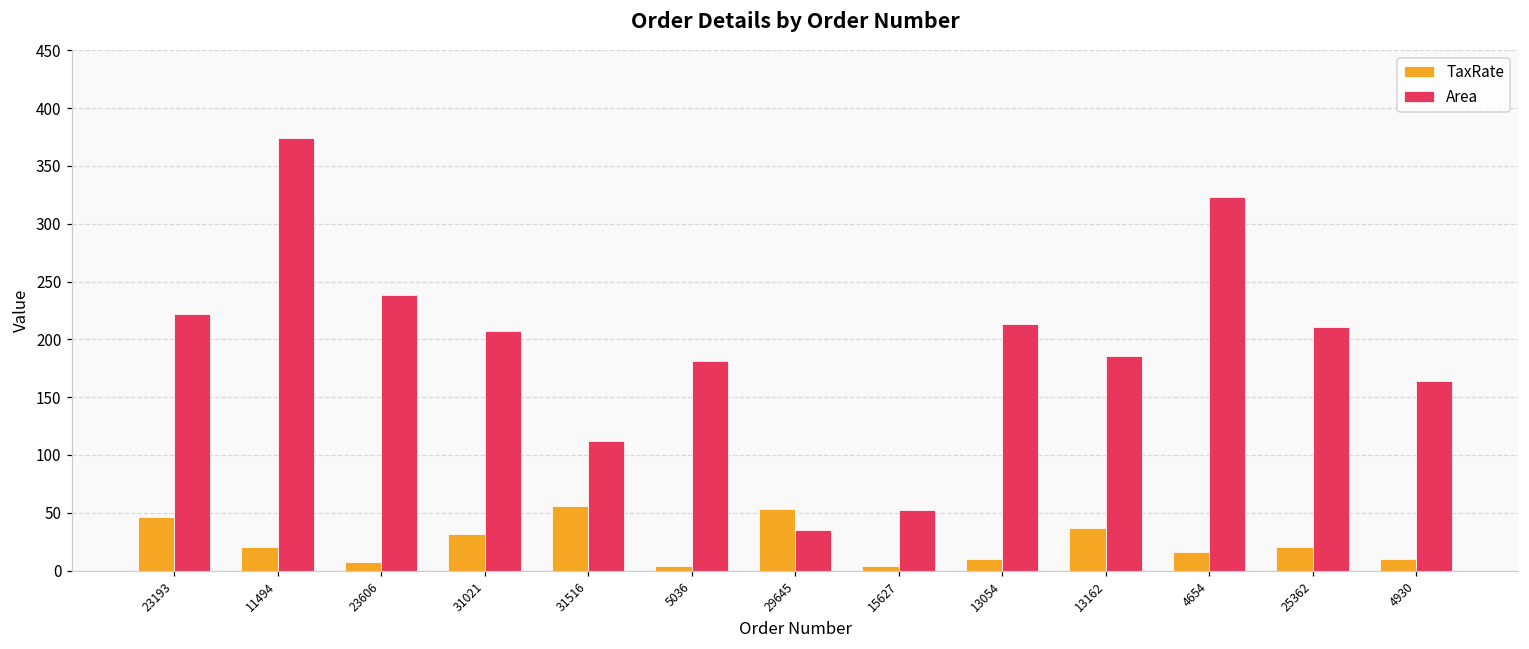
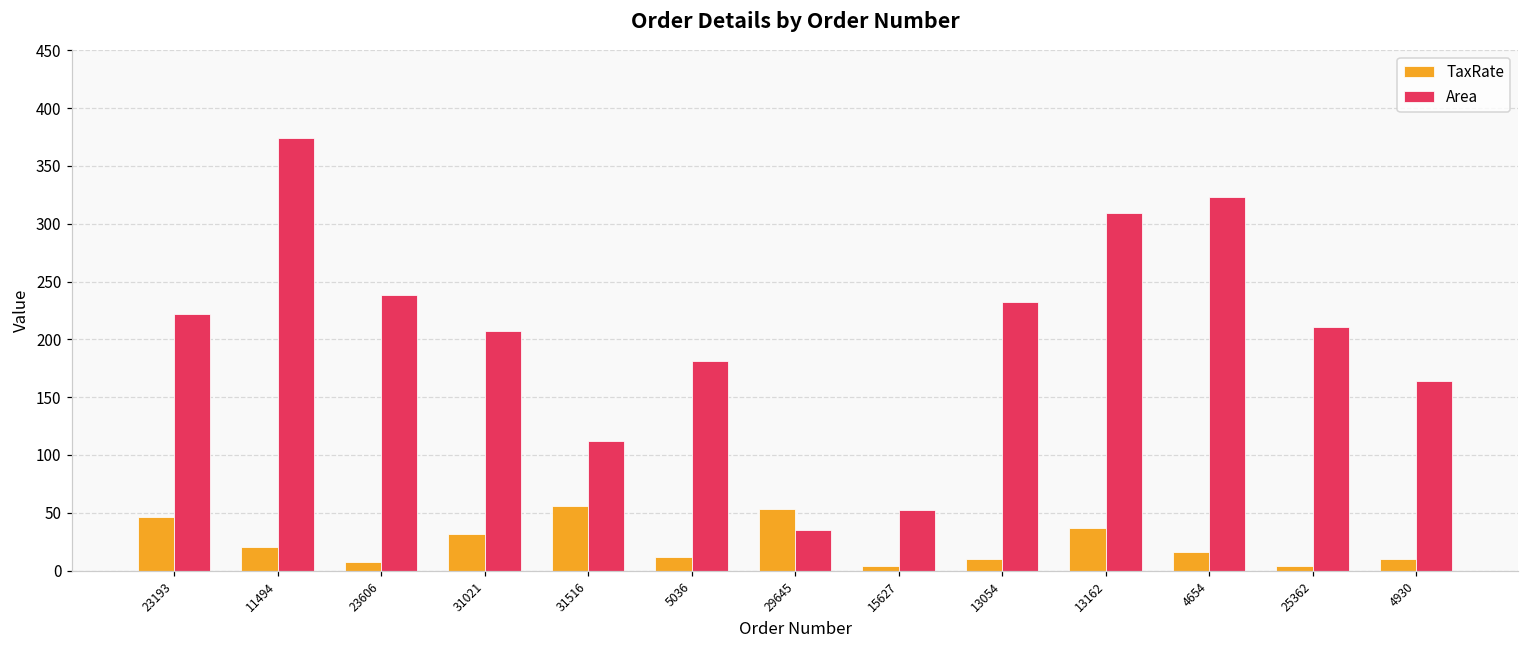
TaxRate, 5036: 4 -> 12
Area, 13054: 213 -> 233
Area, 13162: 186 -> 310
TaxRate, 25362: 21 -> 4
